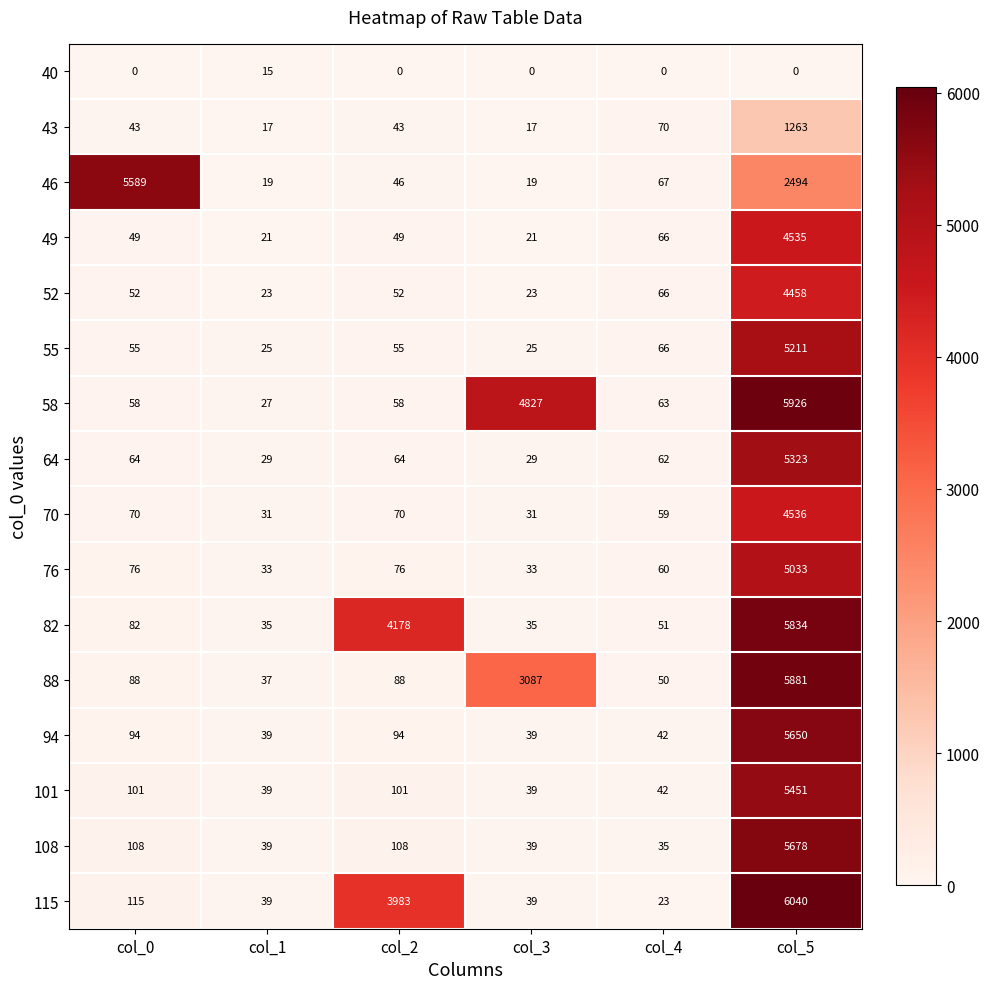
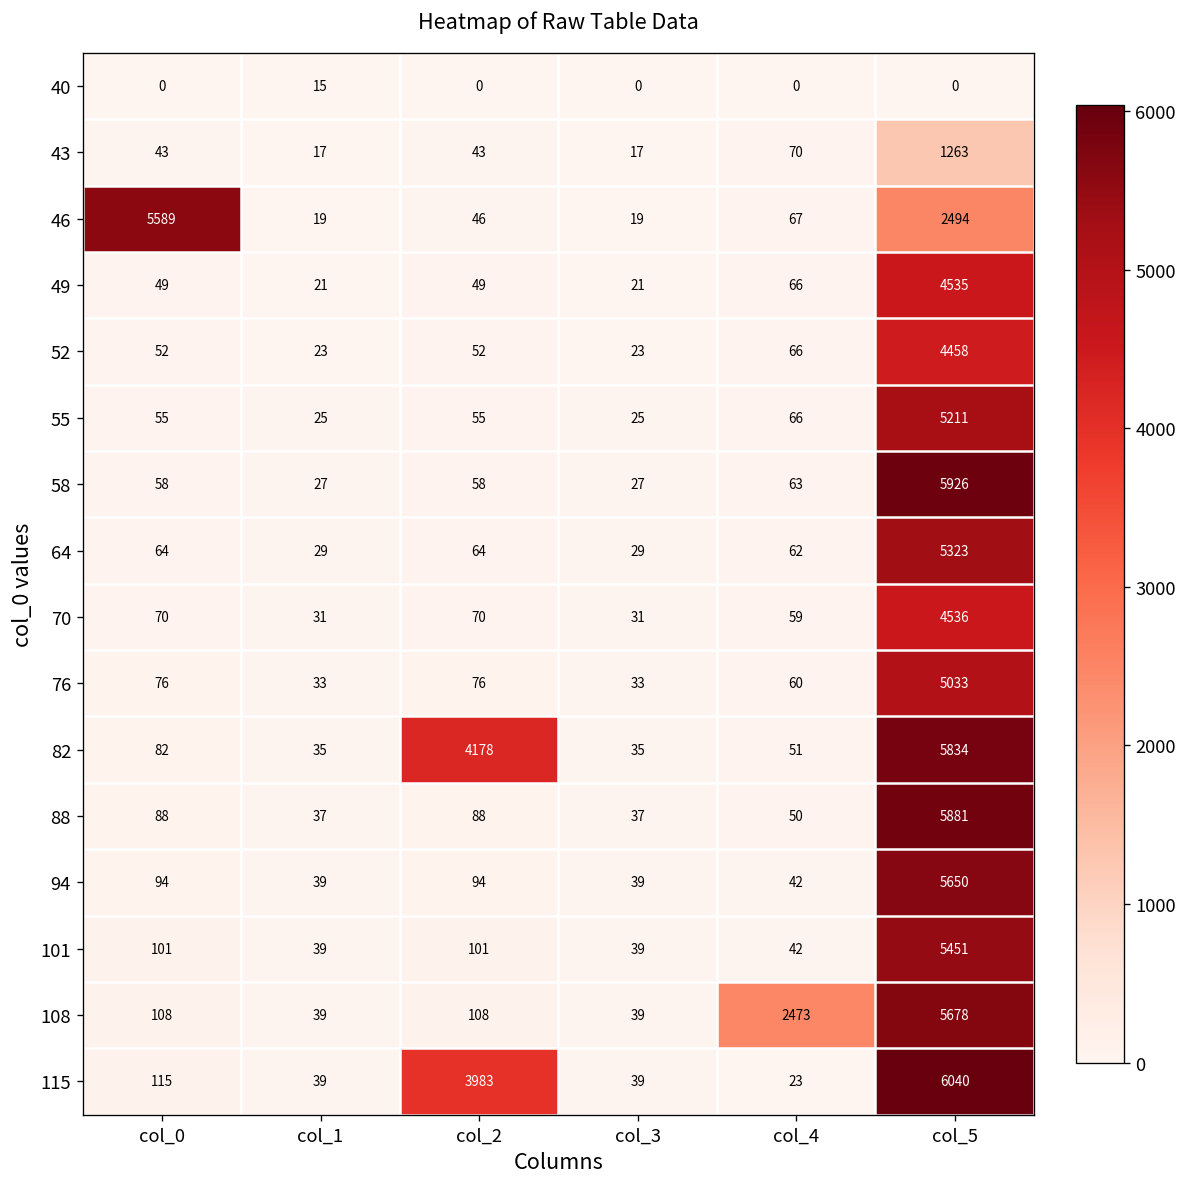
58, col_3: 4827 -> 27
88, col_3: 3087 -> 37
108, col_4: 35 -> 2473
